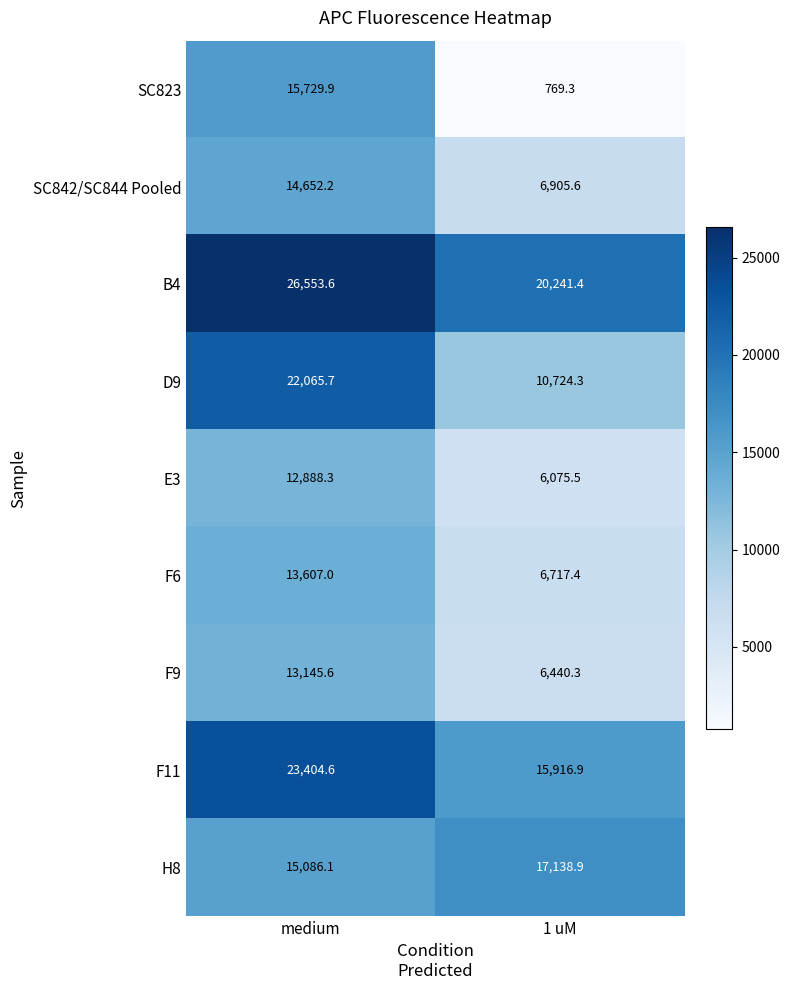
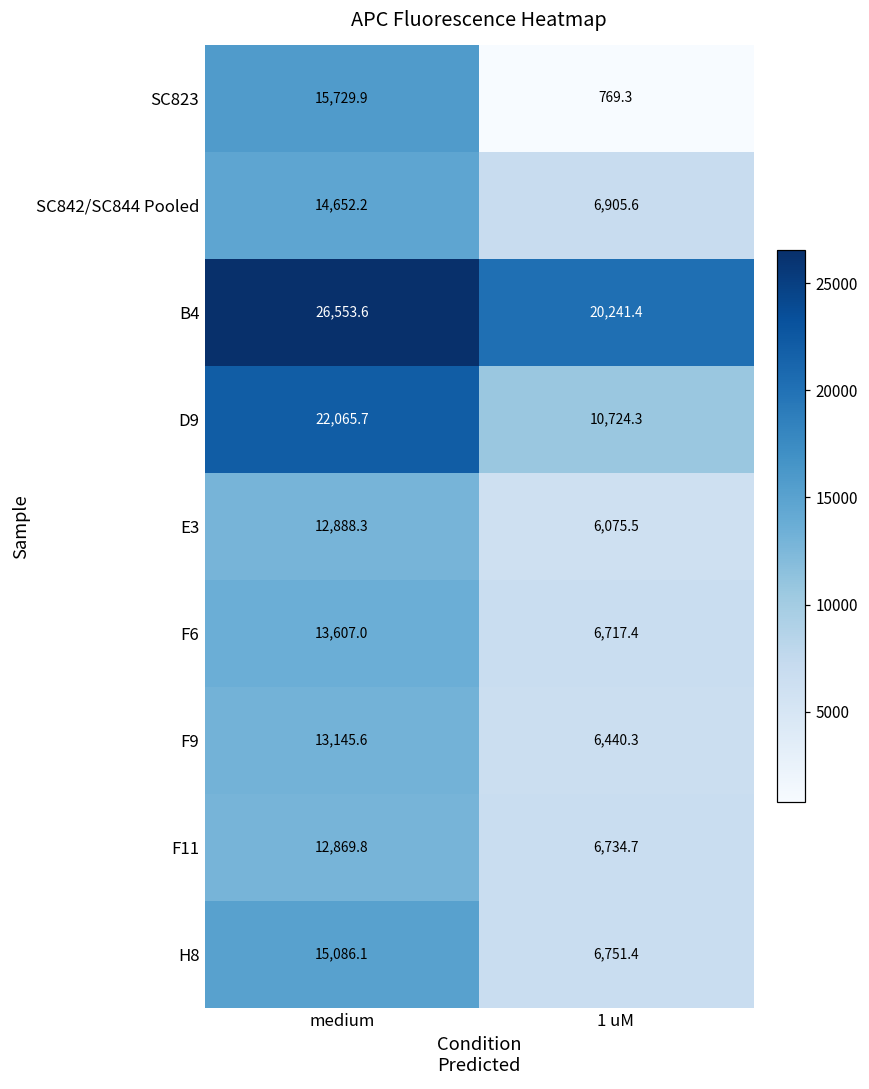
F11, medium: 23,404.6 -> 12,869.8
F11, 1 uM: 15,916.9 -> 6,734.7
H8, 1 uM: 17,138.9 -> 6,751.4
